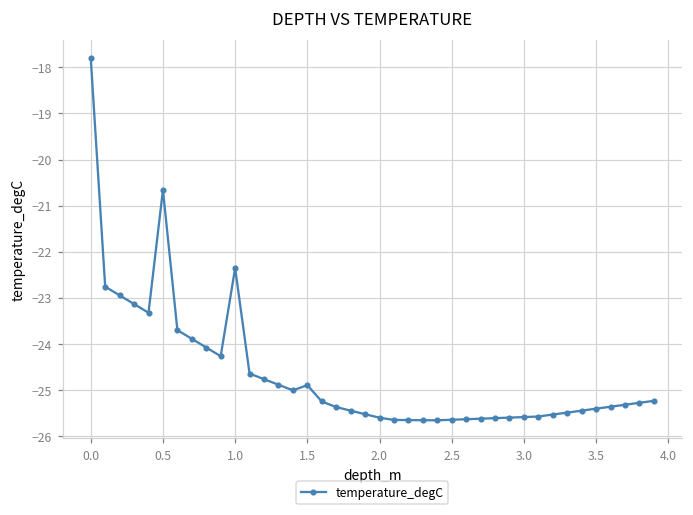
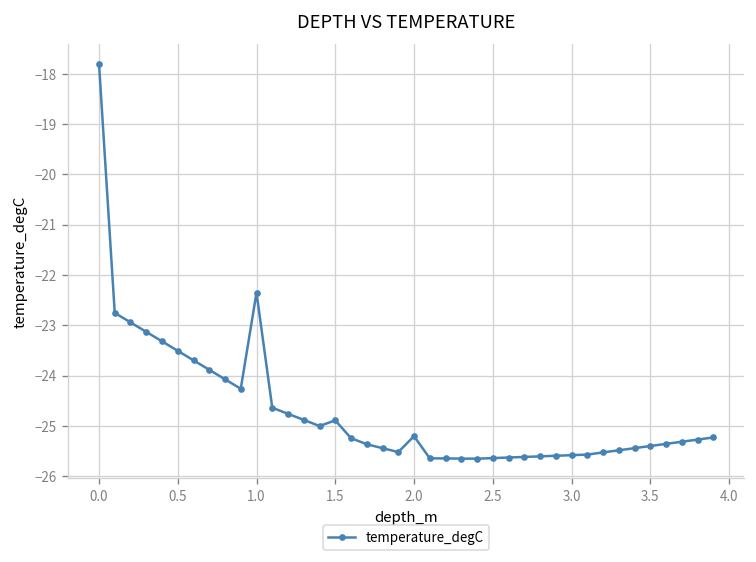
0.5: -20.7 -> -23.5
2.0: -25.6 -> -25.2
